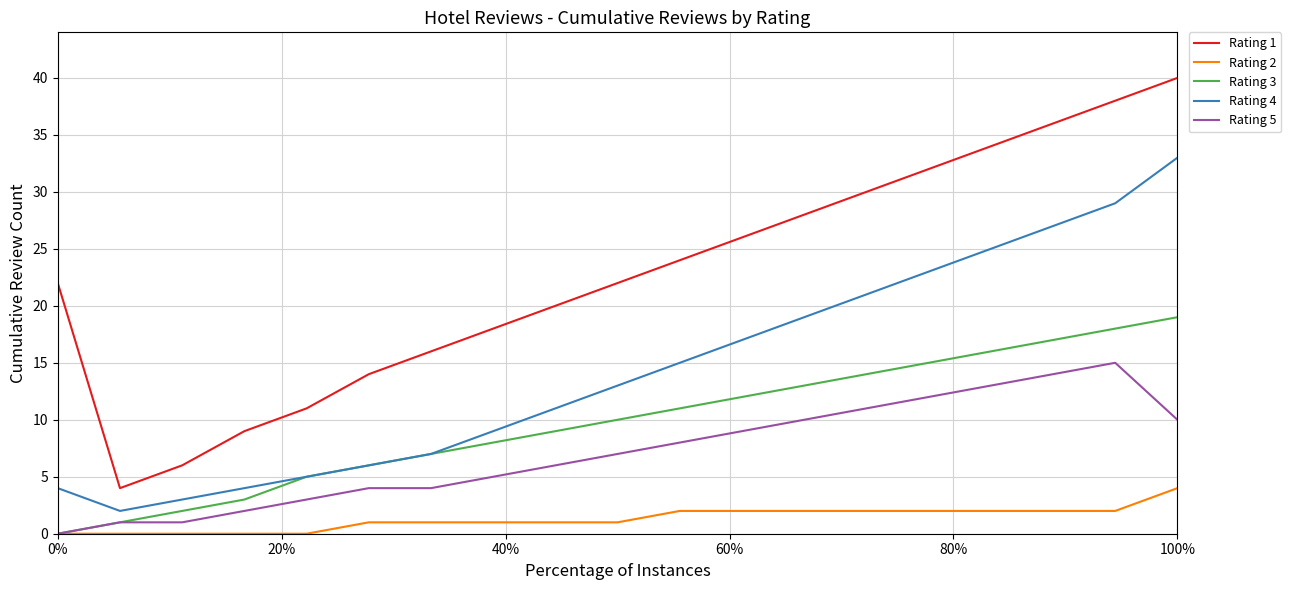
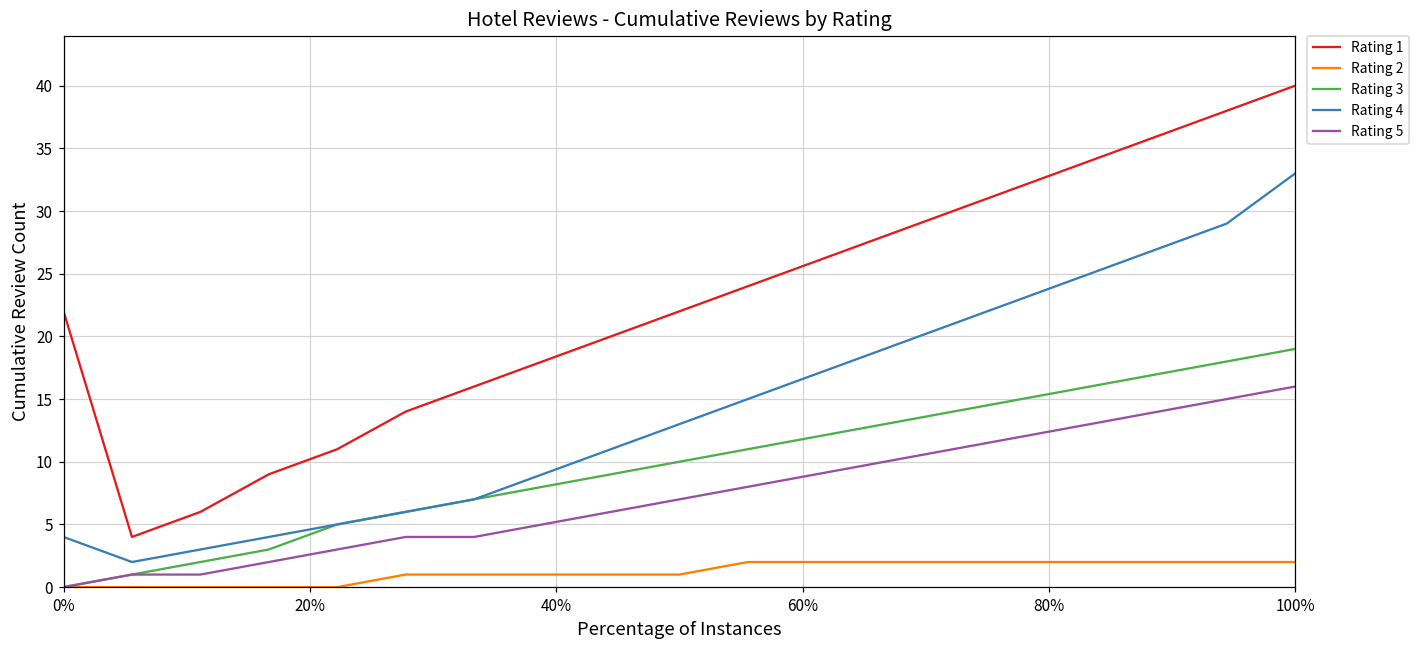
Rating 2, 100%: 4 -> 2
Rating 5, 100%: 10 -> 16
